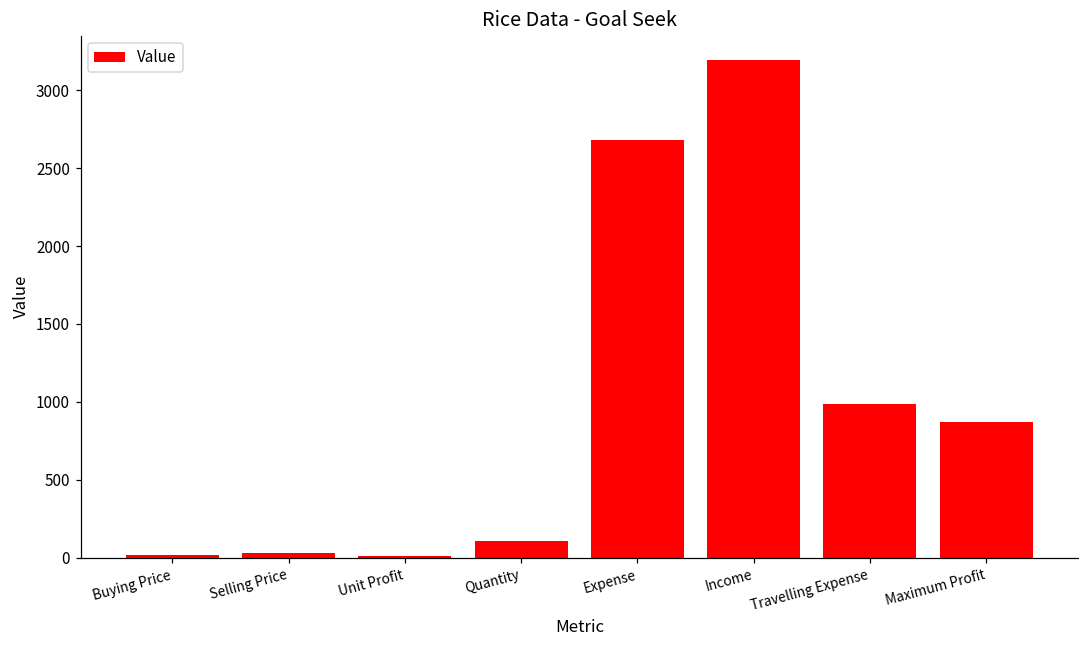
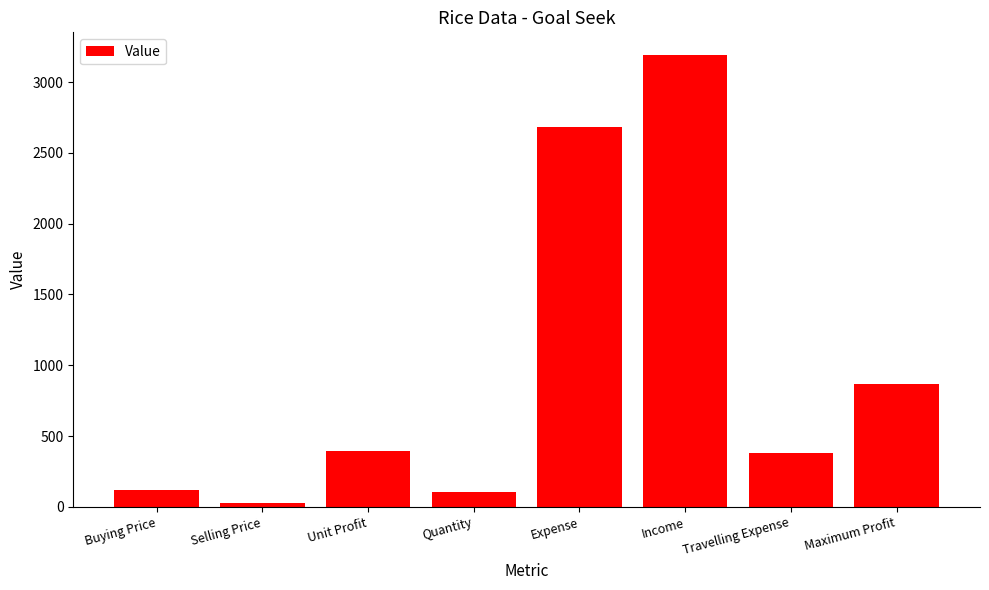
Buying Price: 20 -> 120
Unit Profit: 10 -> 390
Travelling Expense: 980 -> 380
